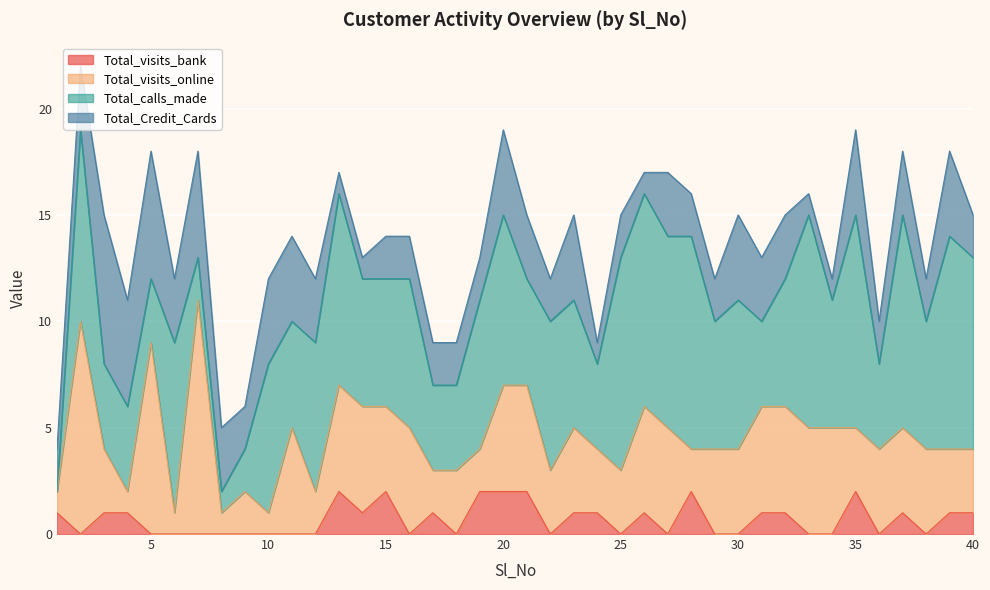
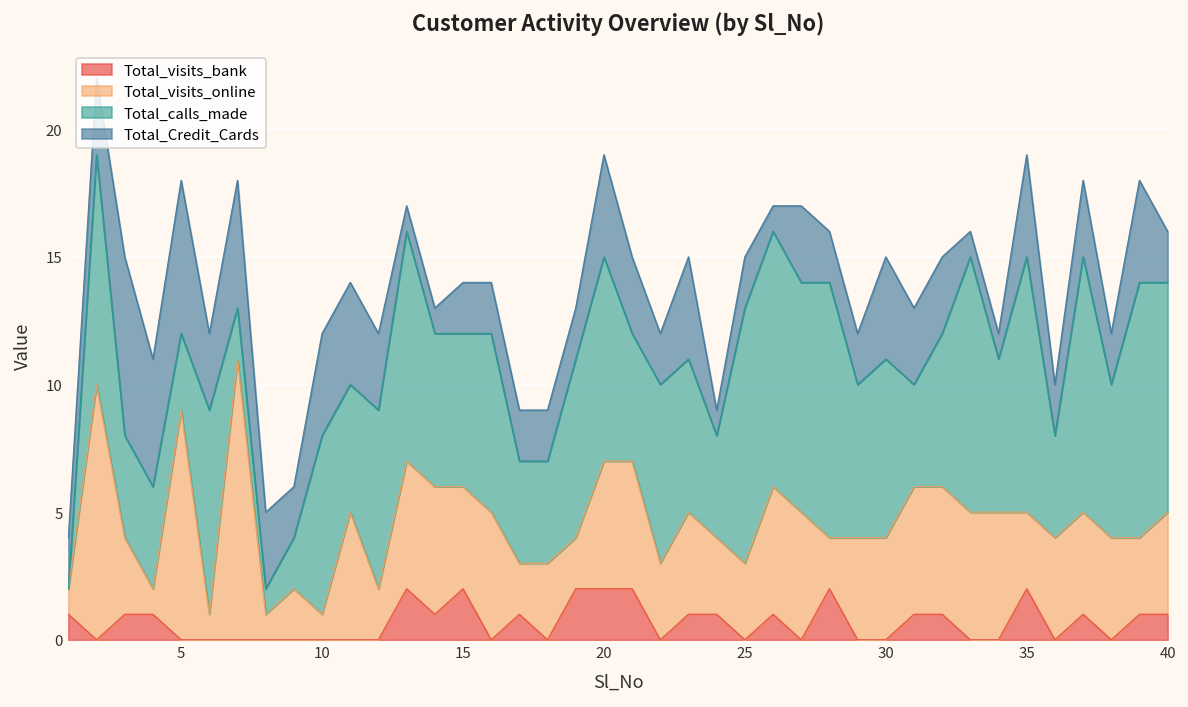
Total_visits_online, 40: 3 -> 4
